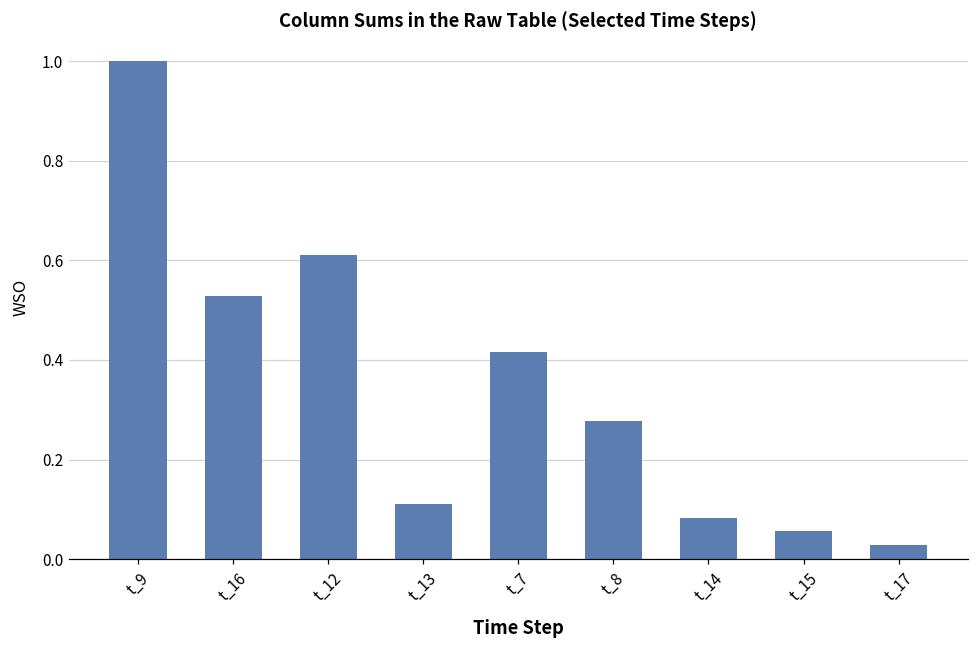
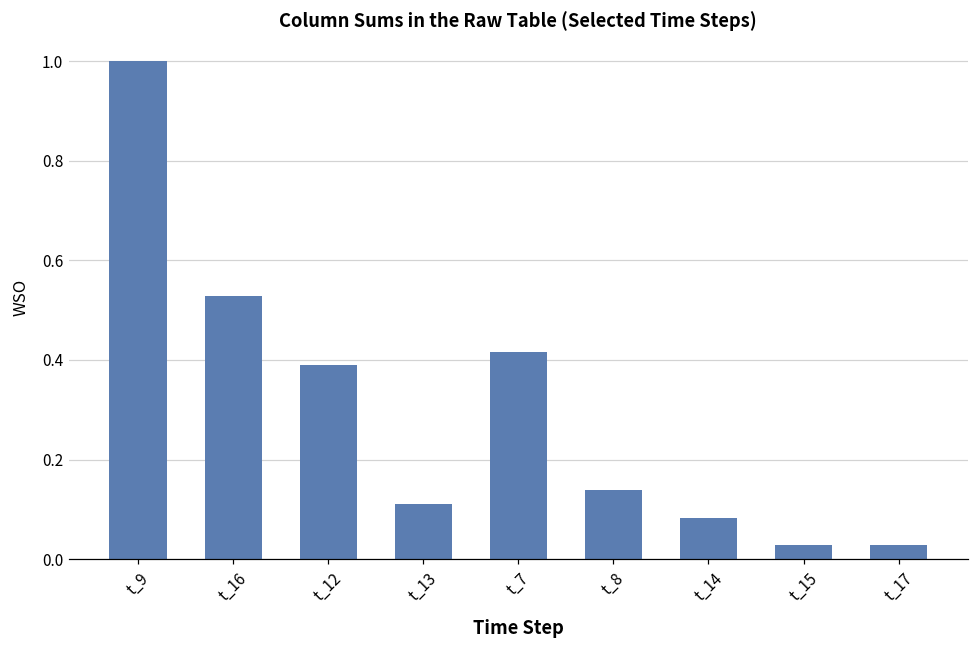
t_12: 0.61 -> 0.39
t_8: 0.28 -> 0.14
t_15: 0.06 -> 0.03
